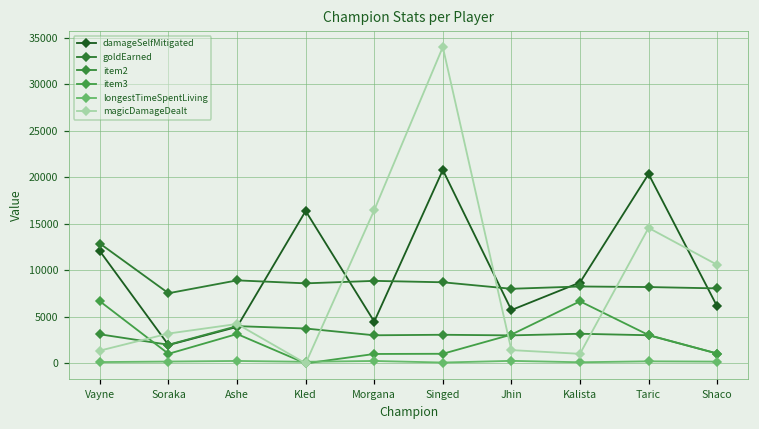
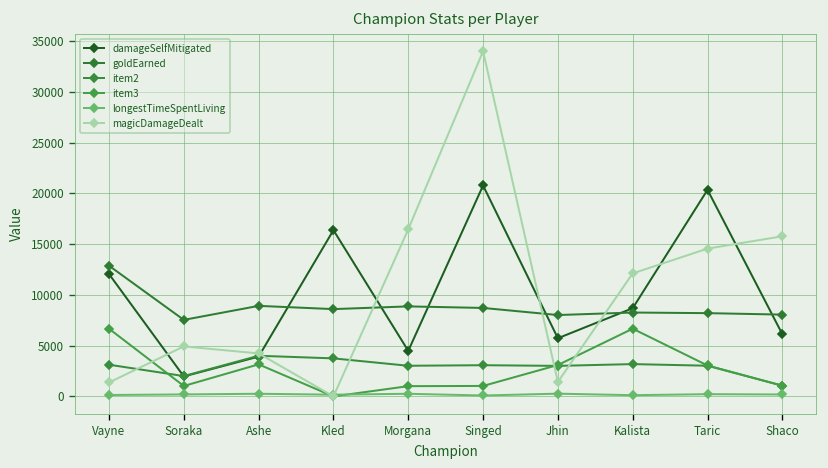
magicDamageDealt, Soraka: 3000 -> 5000
magicDamageDealt, Kalista: 1000 -> 12000
magicDamageDealt, Shaco: 11000 -> 16000
